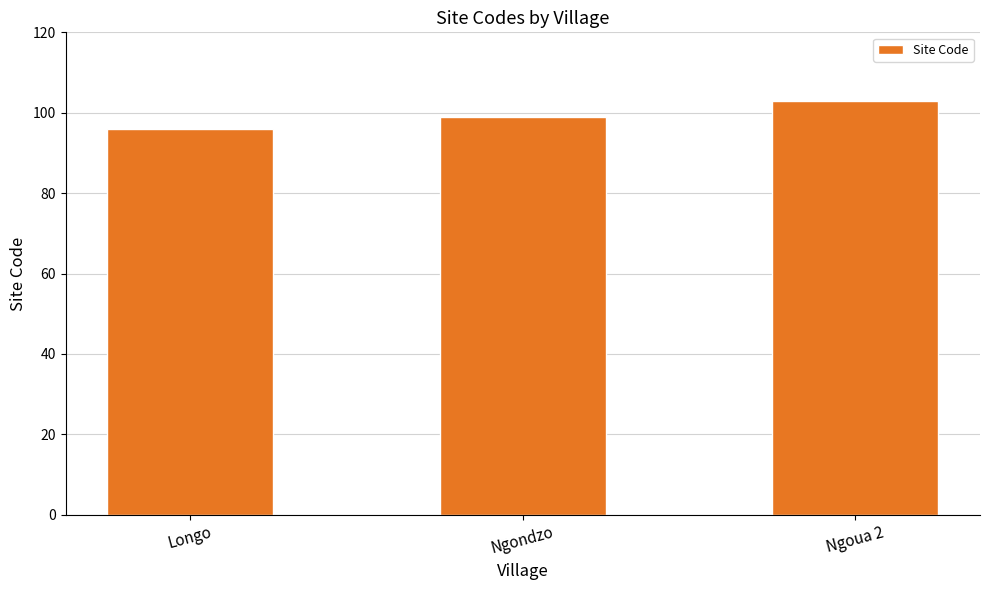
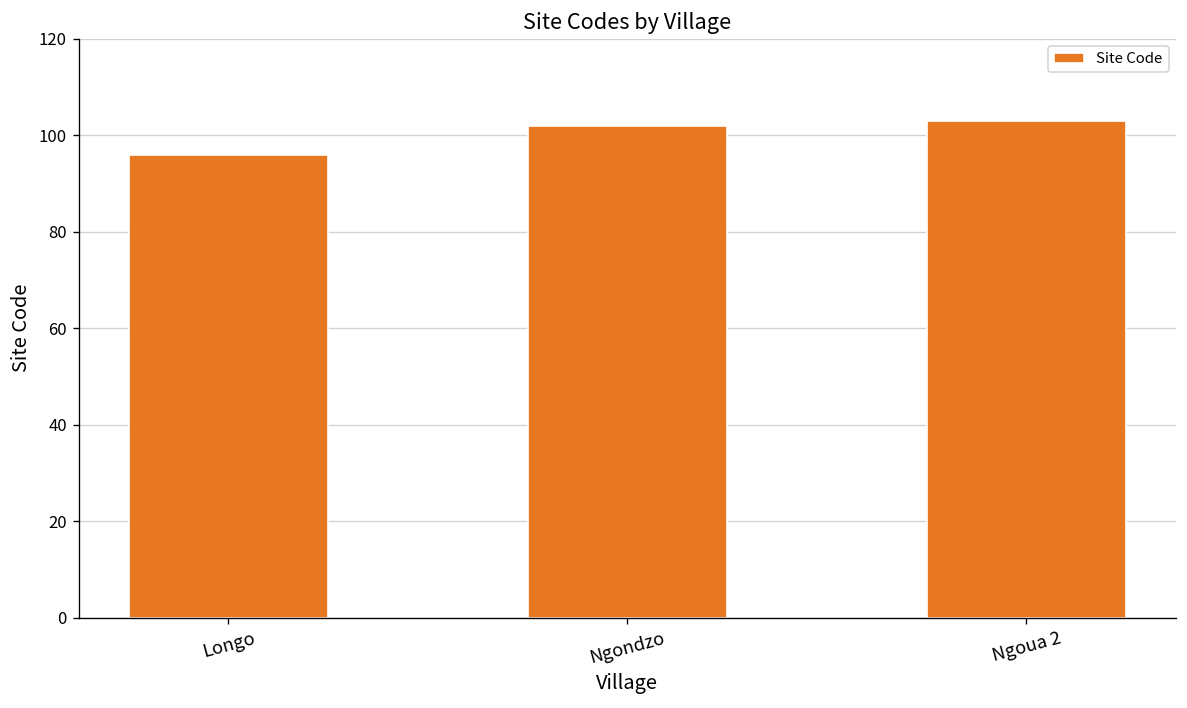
Ngondzo: 99 -> 102
